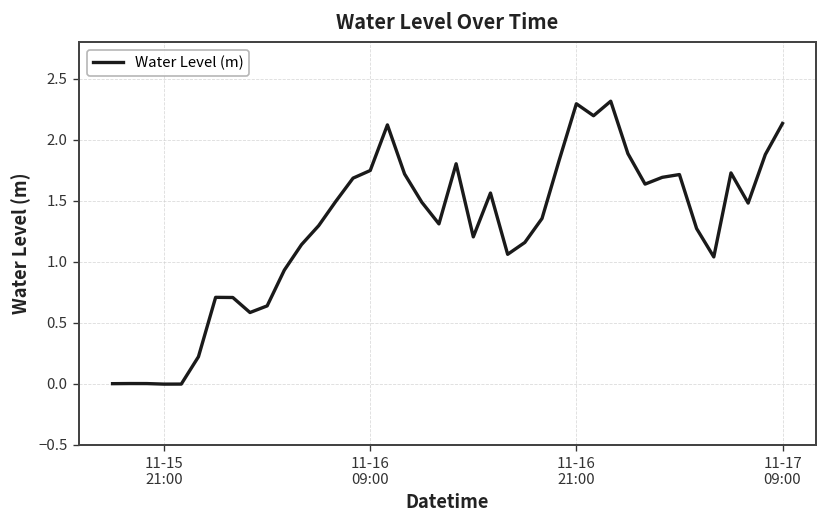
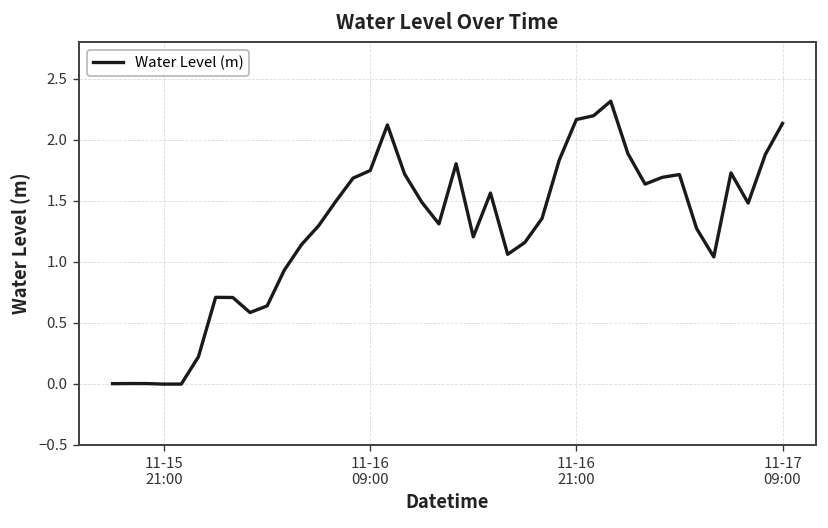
11-16 21:00: 2.29 -> 2.17
